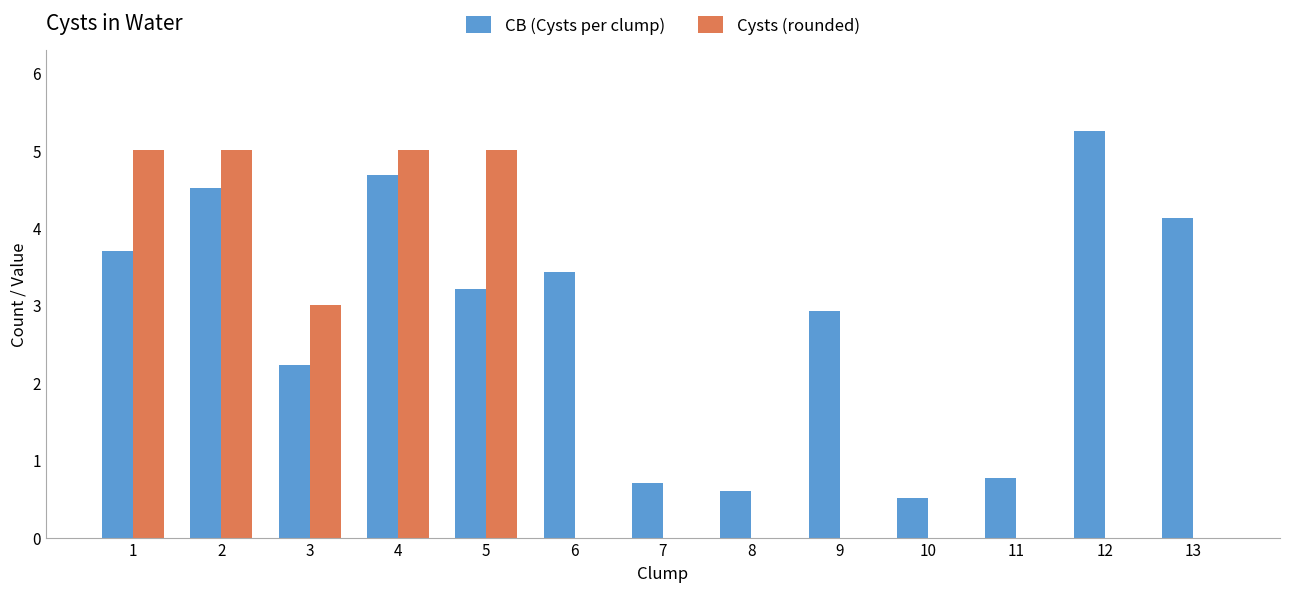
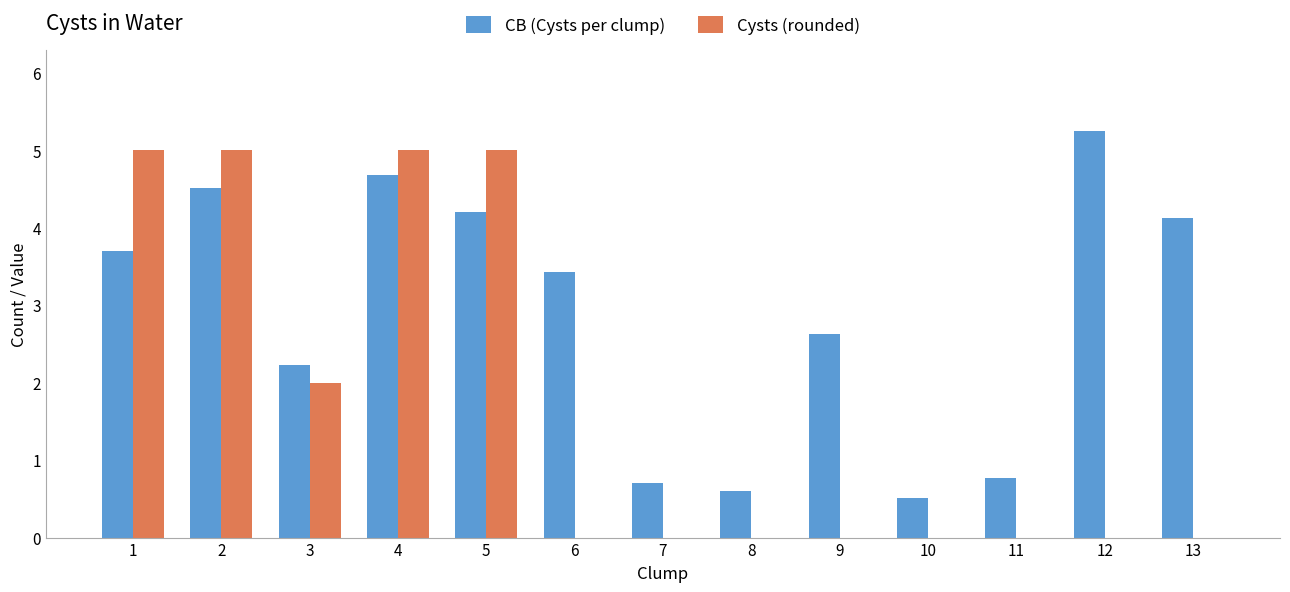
Cysts (rounded), 3: 3 -> 2
CB (Cysts per clump), 5: 3.2 -> 4.2
CB (Cysts per clump), 9: 2.9 -> 2.6
